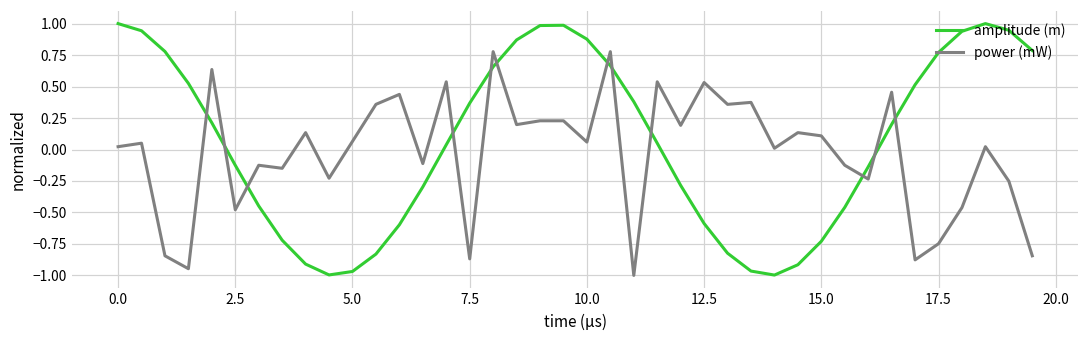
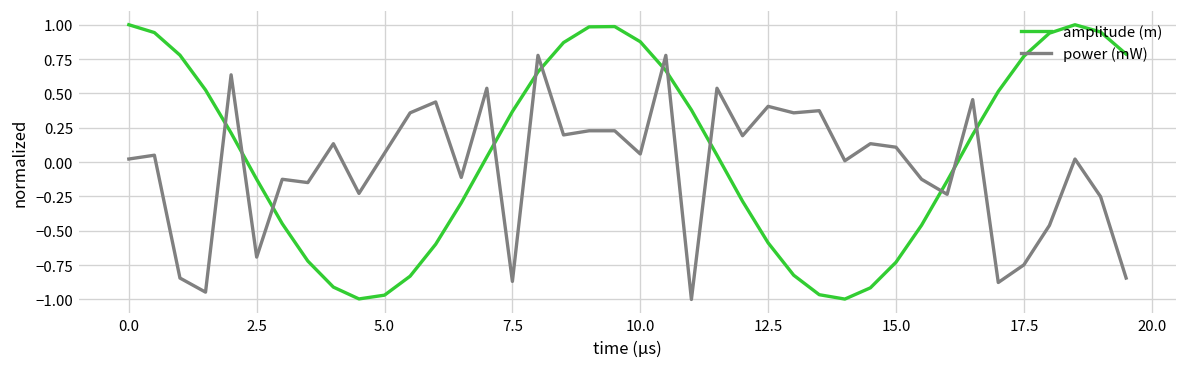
power (mW), 2.5: -0.48 -> -0.69
power (mW), 12.5: 0.53 -> 0.41
